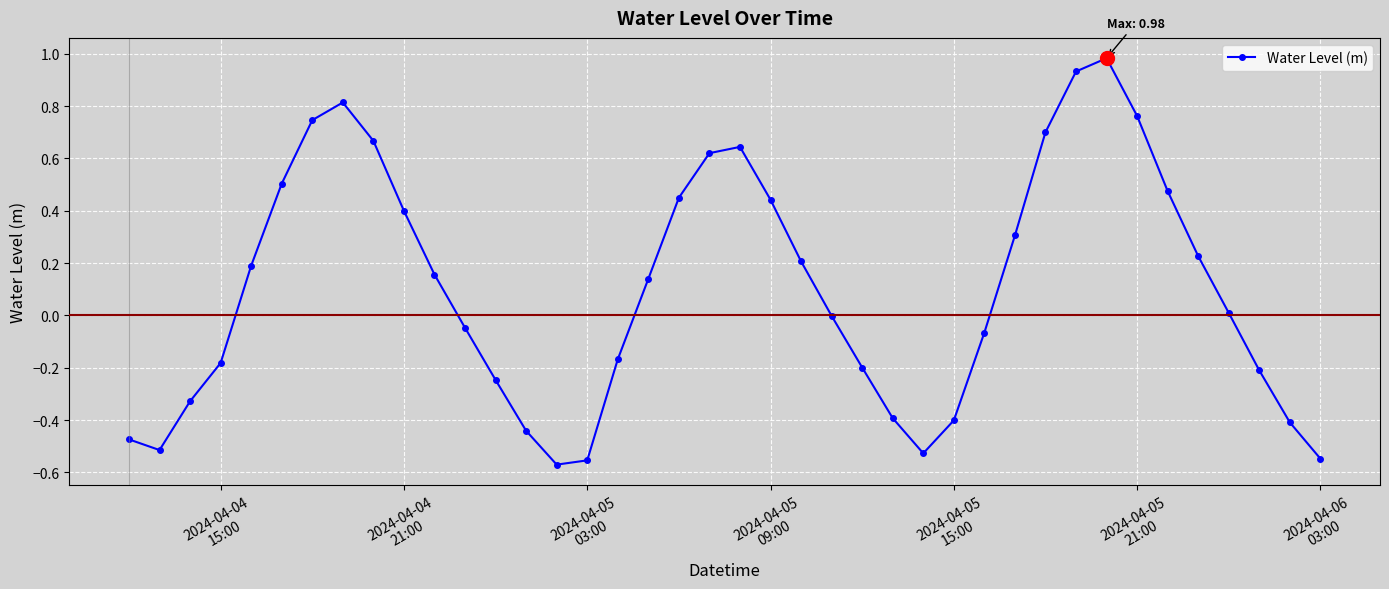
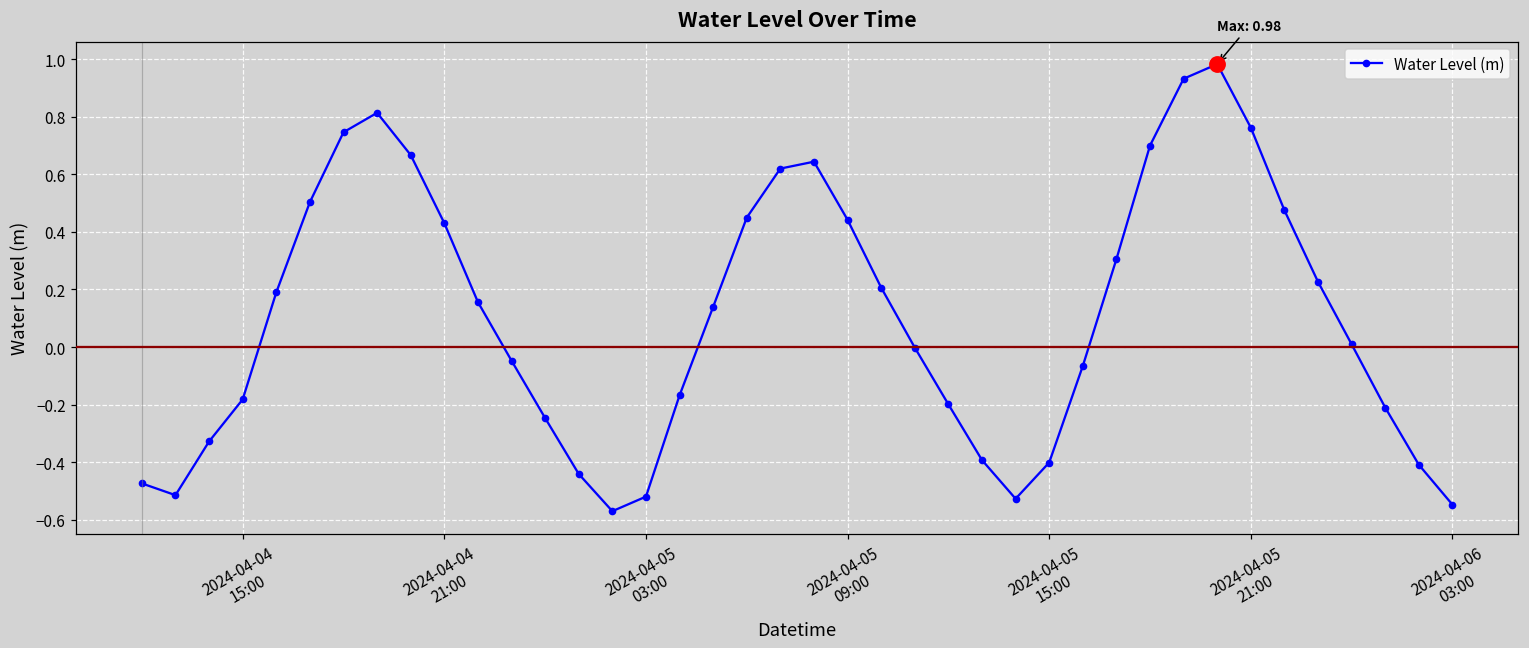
Water Level (m), 2024-04-04 21:00: 0.40 -> 0.43
Water Level (m), 2024-04-05 03:00: -0.55 -> -0.52
